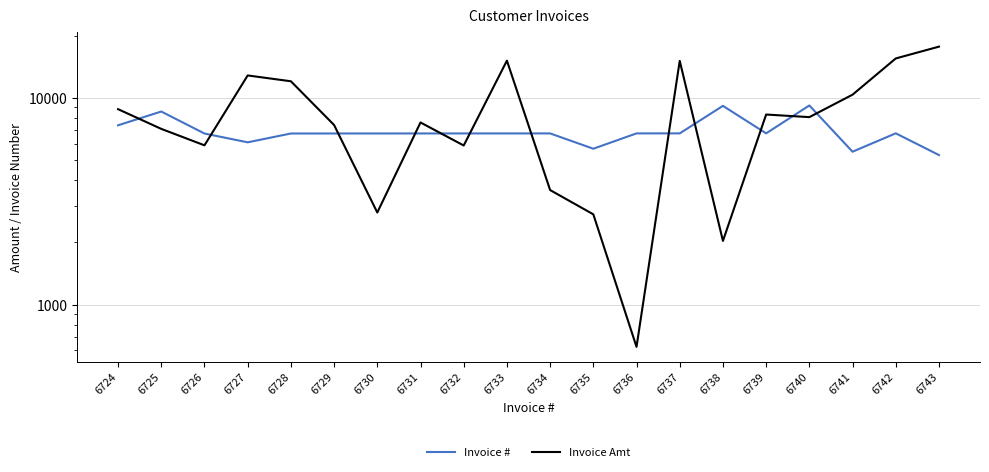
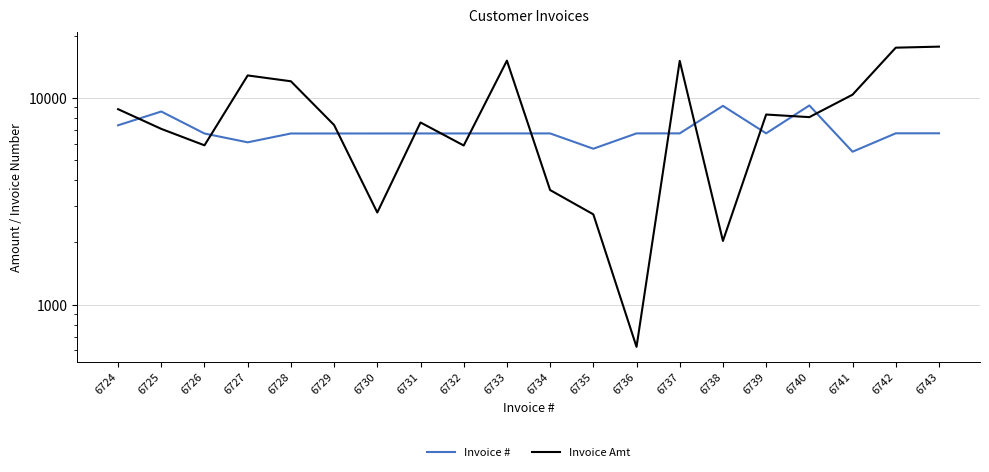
Invoice Amt, 6742: 16000 -> 18000
Invoice #, 6743: 5300 -> 6700
